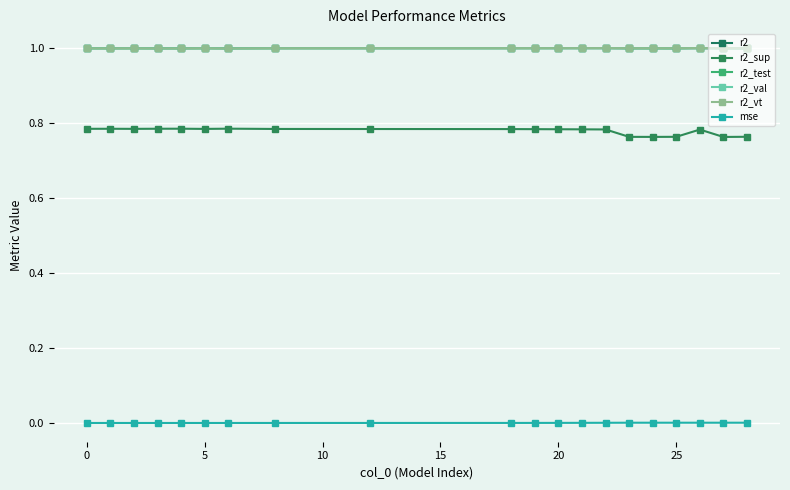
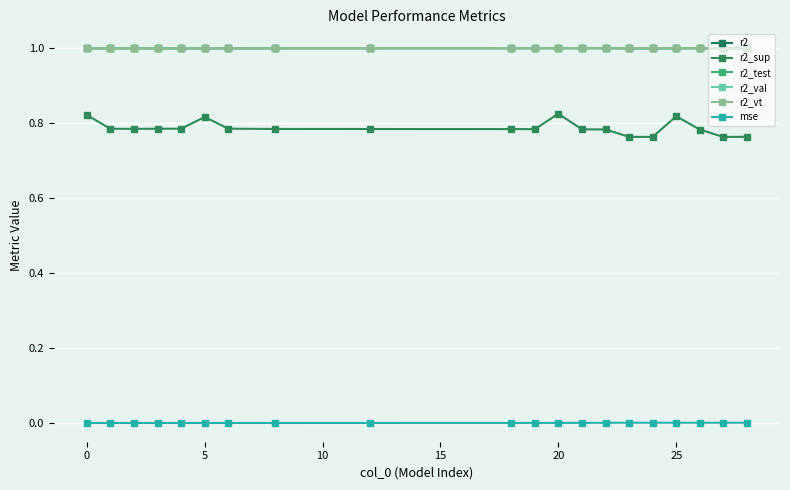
r2_sup, 0: 0.78 -> 0.82
r2_sup, 5: 0.78 -> 0.82
r2_sup, 20: 0.78 -> 0.82
r2_sup, 25: 0.76 -> 0.82
